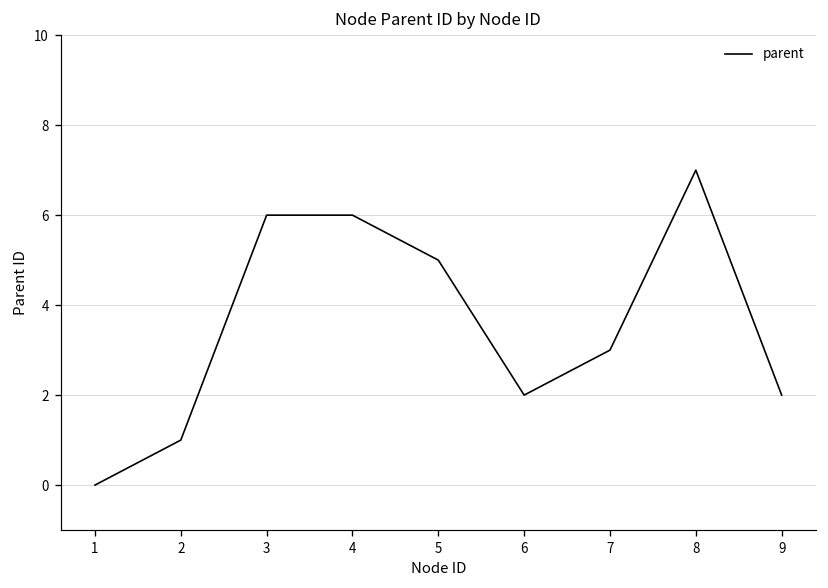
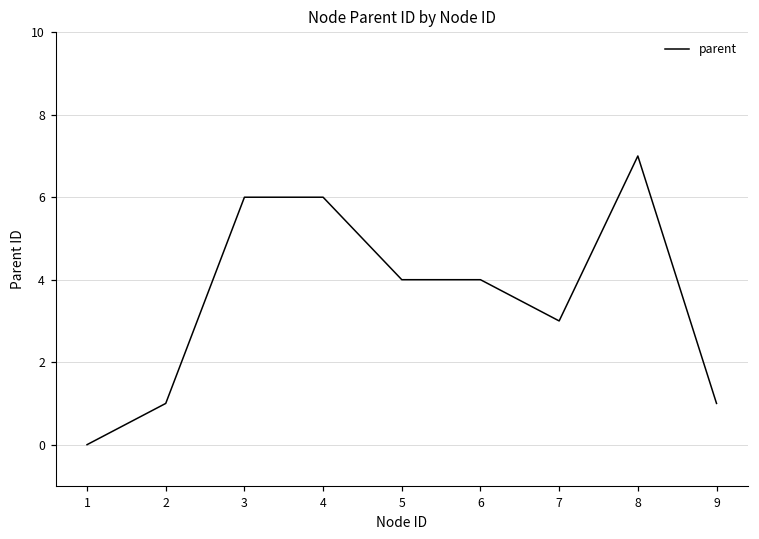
5: 5 -> 4
6: 2 -> 4
9: 2 -> 1
